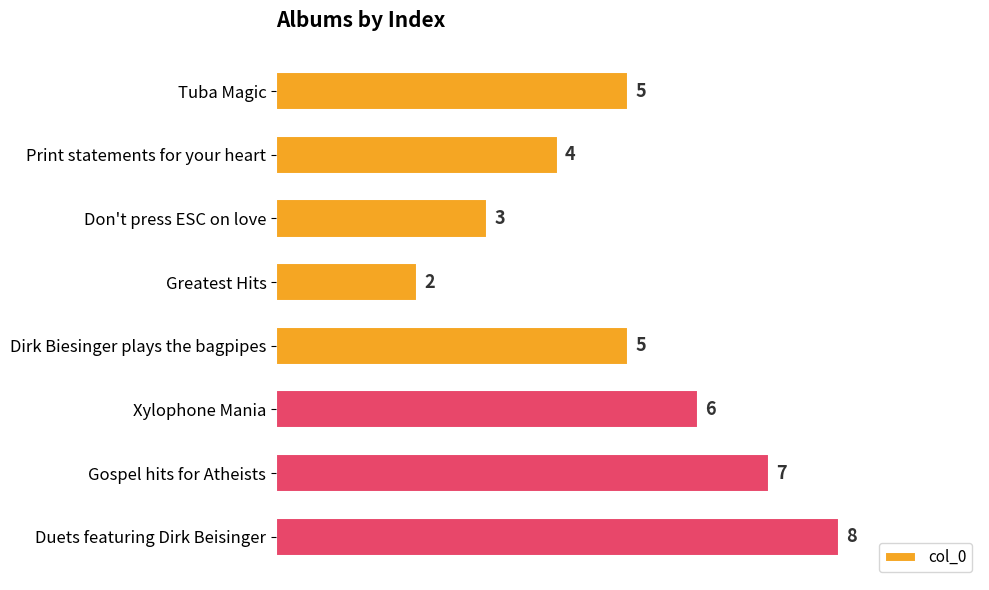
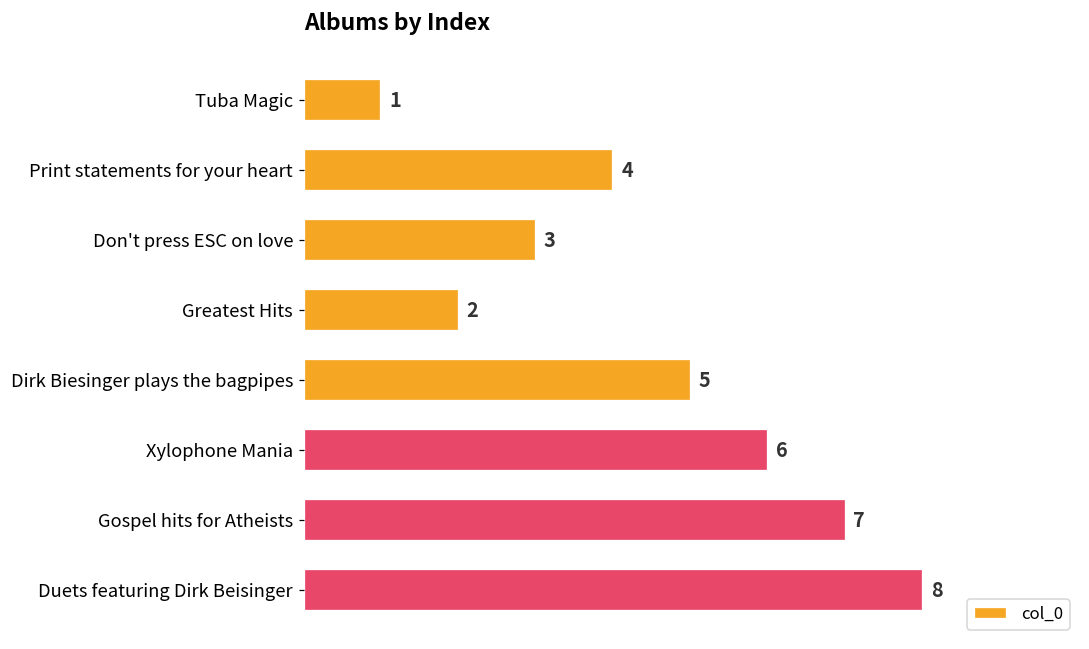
Tuba Magic: 5 -> 1
